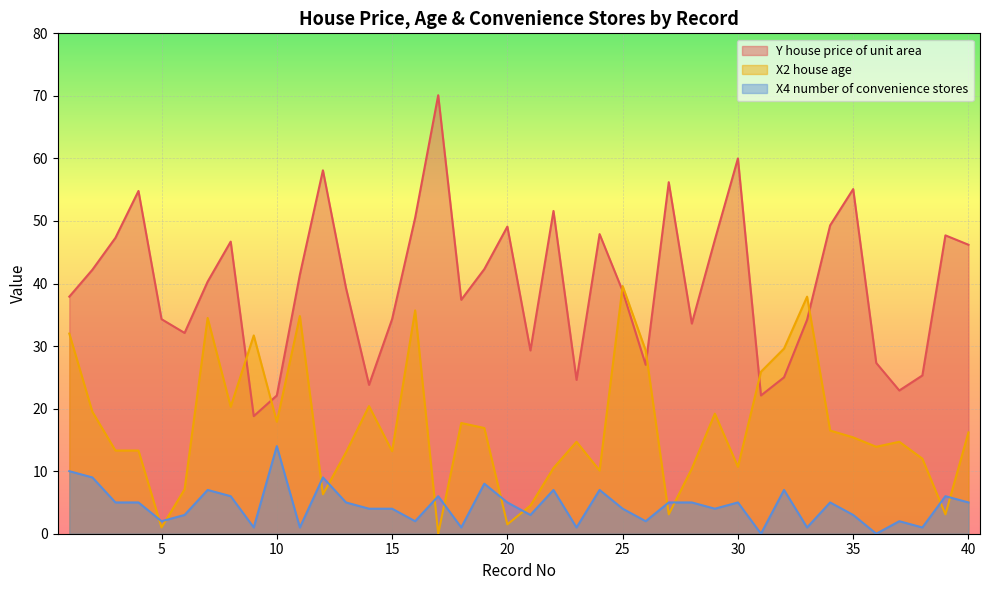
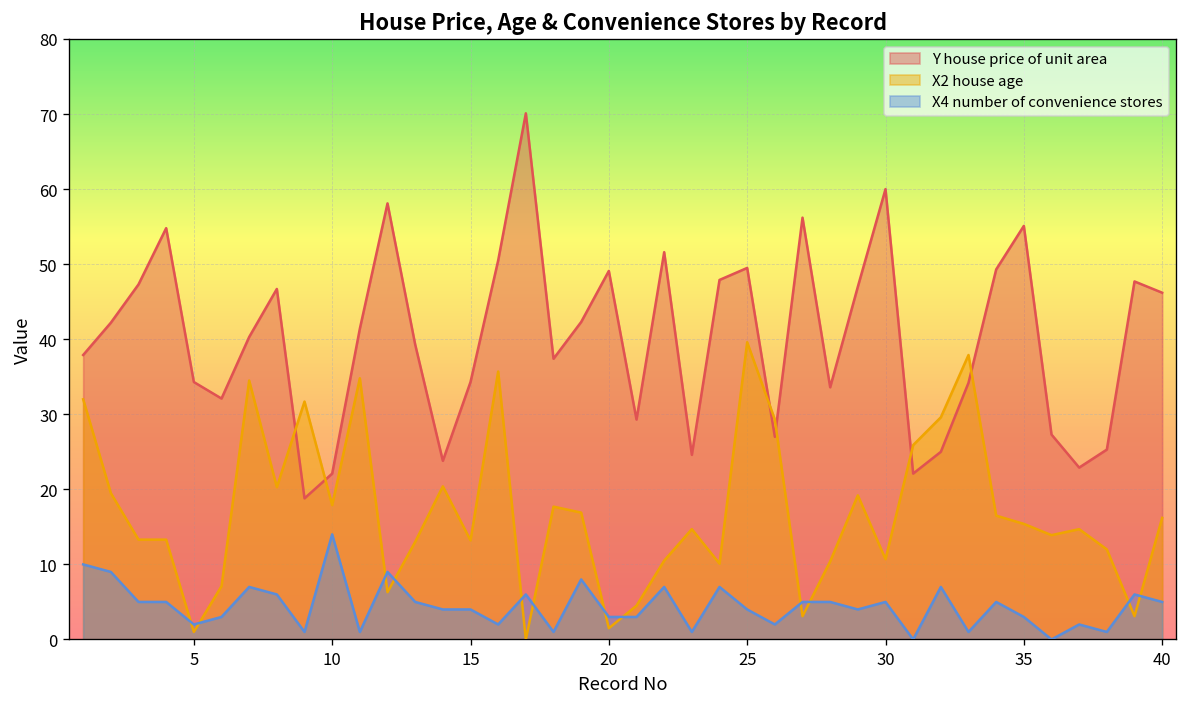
X4 number of convenience stores, 20: 5 -> 3
Y house price of unit area, 25: 39 -> 50
